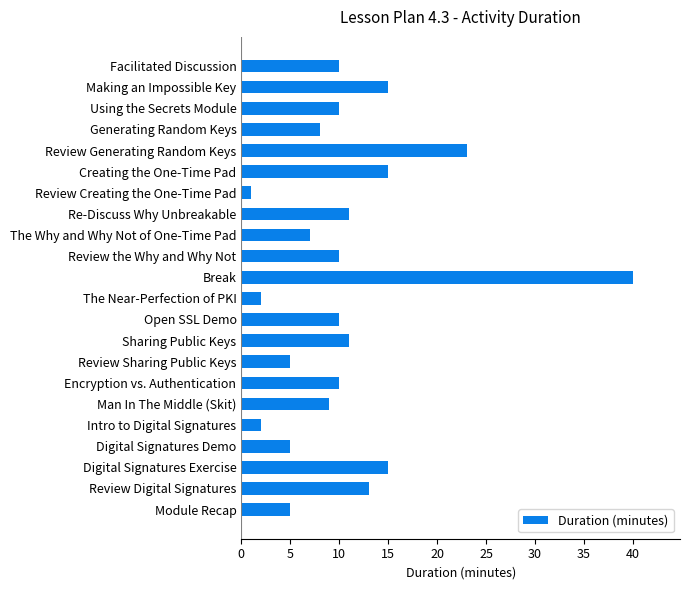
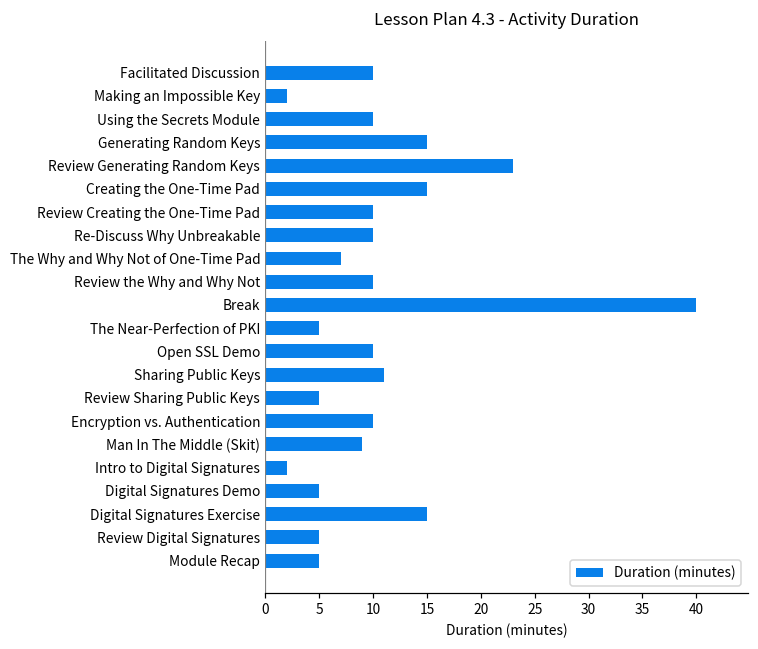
Making an Impossible Key: 15 -> 2
Generating Random Keys: 8 -> 15
Review Creating the One-Time Pad: 1 -> 10
Re-Discuss Why Unbreakable: 11 -> 10
The Near-Perfection of PKI: 2 -> 5
Review Digital Signatures: 13 -> 5
